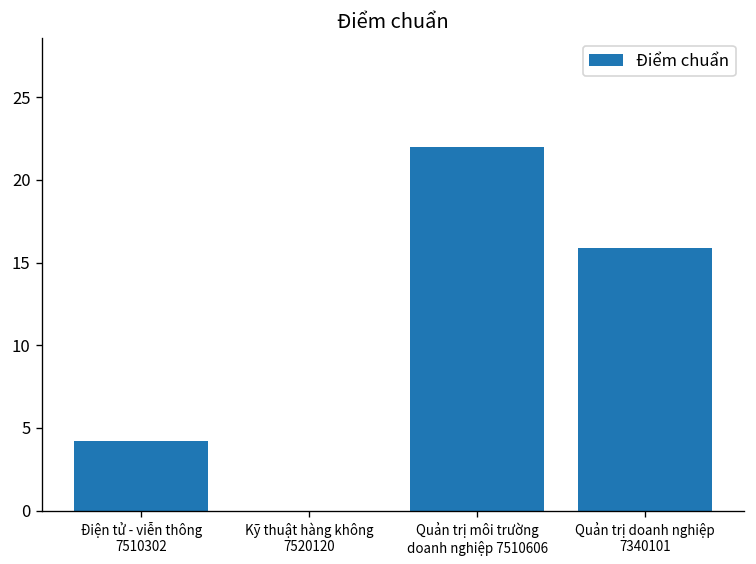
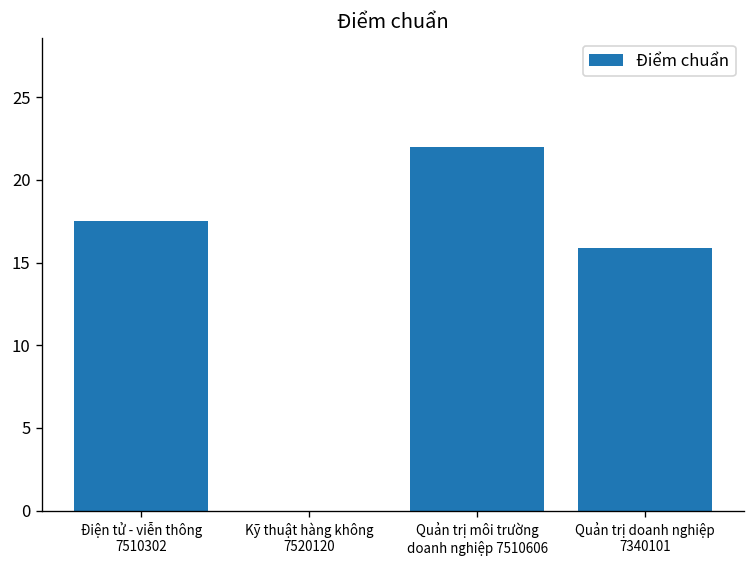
Điện tử - viễn thông 7510302: 4.2 -> 17.5
